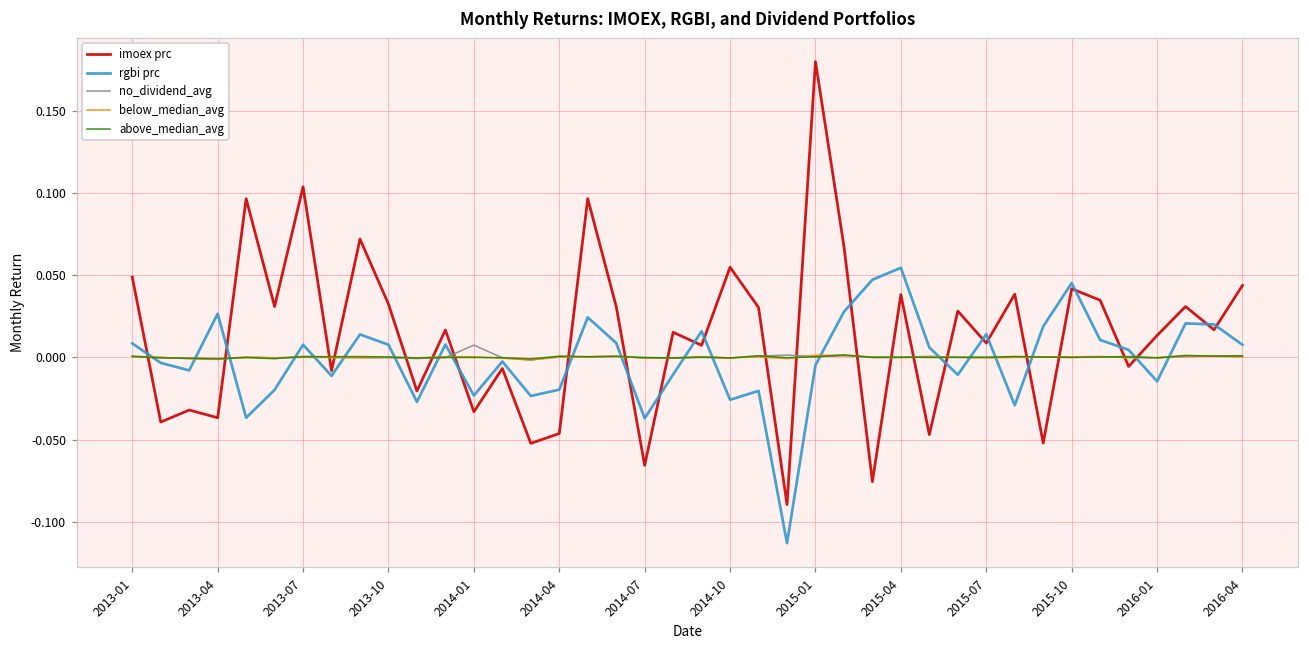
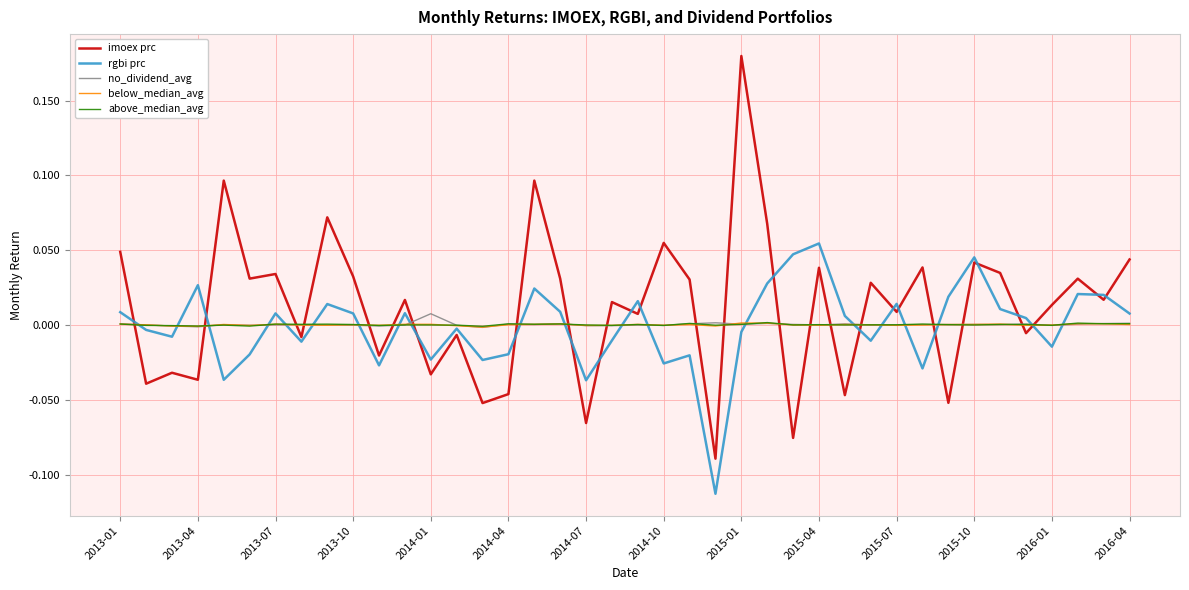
imoex prc, 2013-07: 0.104 -> 0.034
